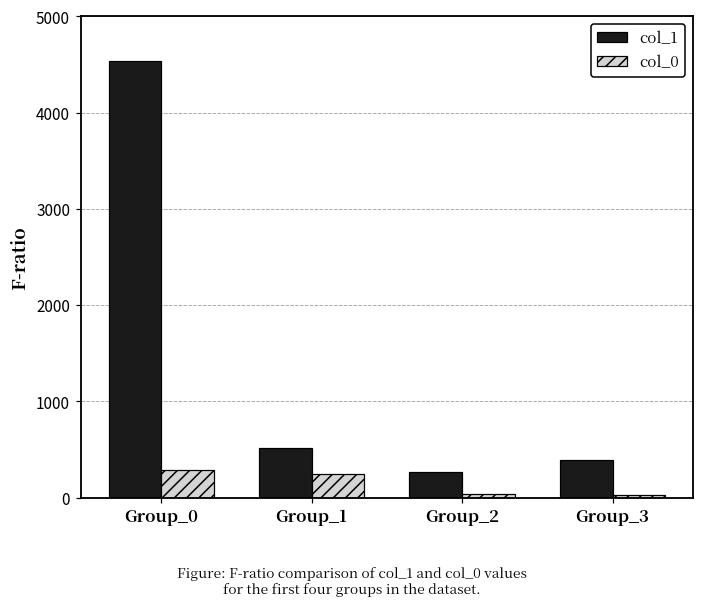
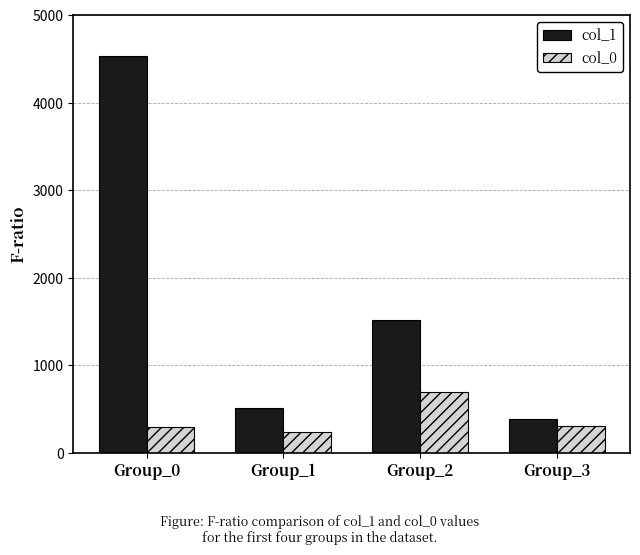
col_1, Group_2: 300 -> 1500
col_0, Group_2: 0 -> 700
col_0, Group_3: 0 -> 300
